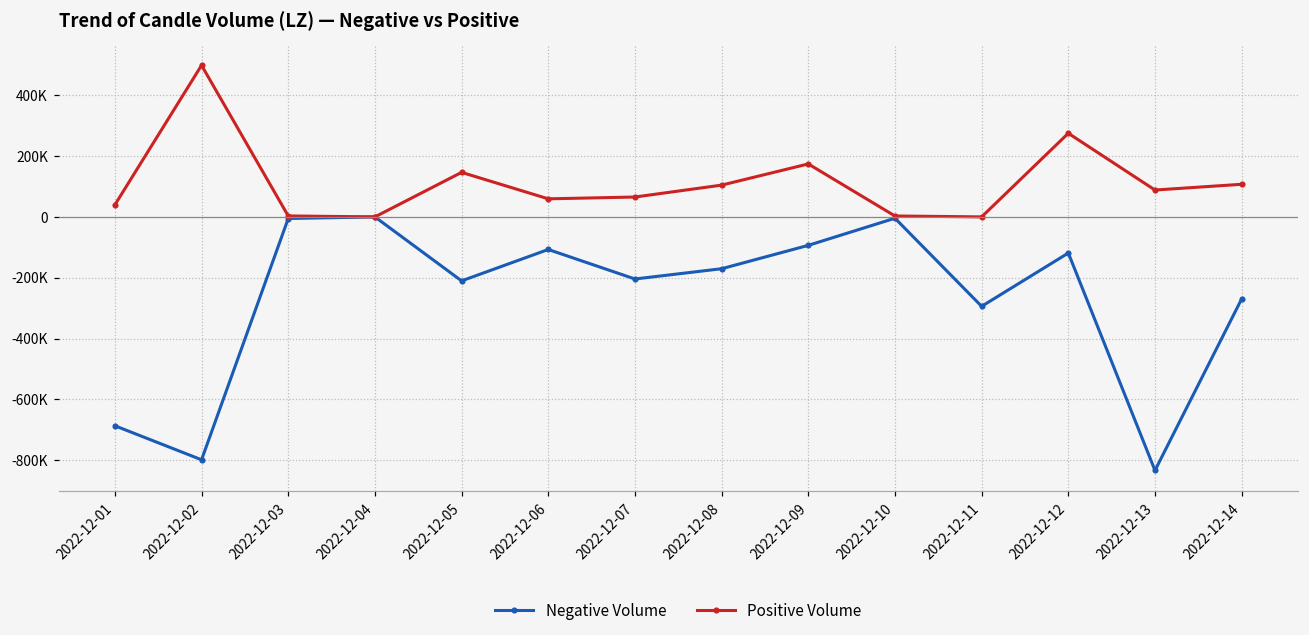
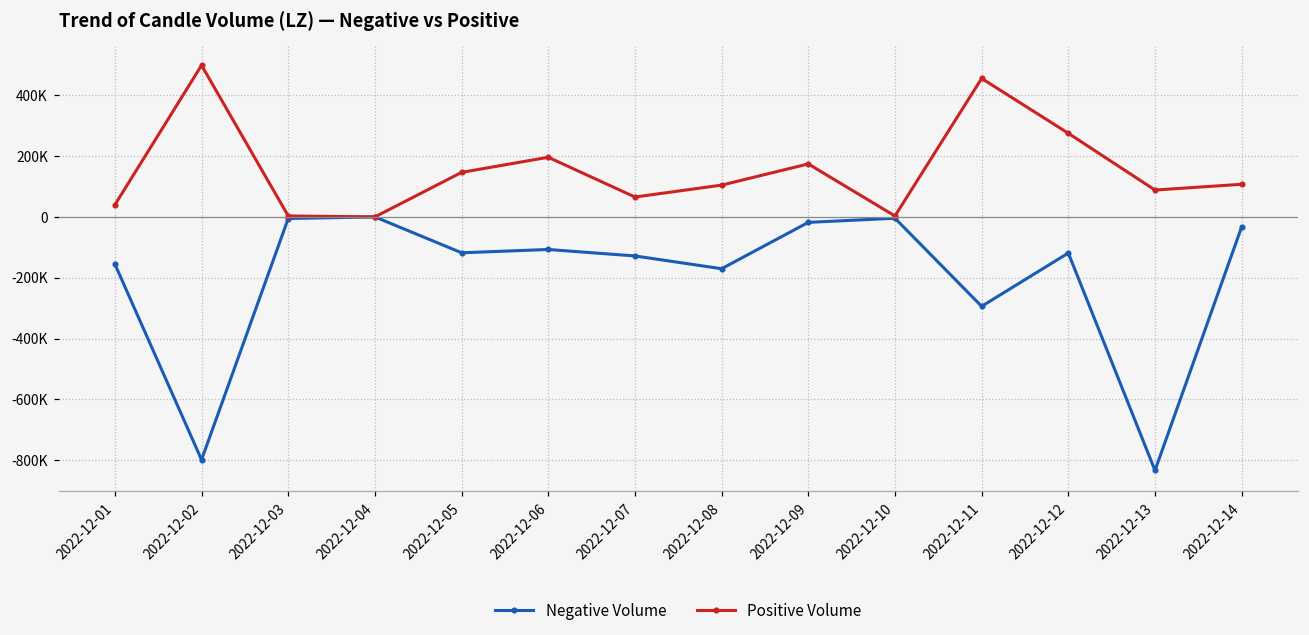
Negative Volume, 2022-12-01: -690000 -> -160000
Negative Volume, 2022-12-05: -210000 -> -120000
Positive Volume, 2022-12-06: 60000 -> 200000
Negative Volume, 2022-12-07: -200000 -> -130000
Negative Volume, 2022-12-09: -90000 -> -20000
Positive Volume, 2022-12-11: 0 -> 460000
Negative Volume, 2022-12-14: -270000 -> -30000
